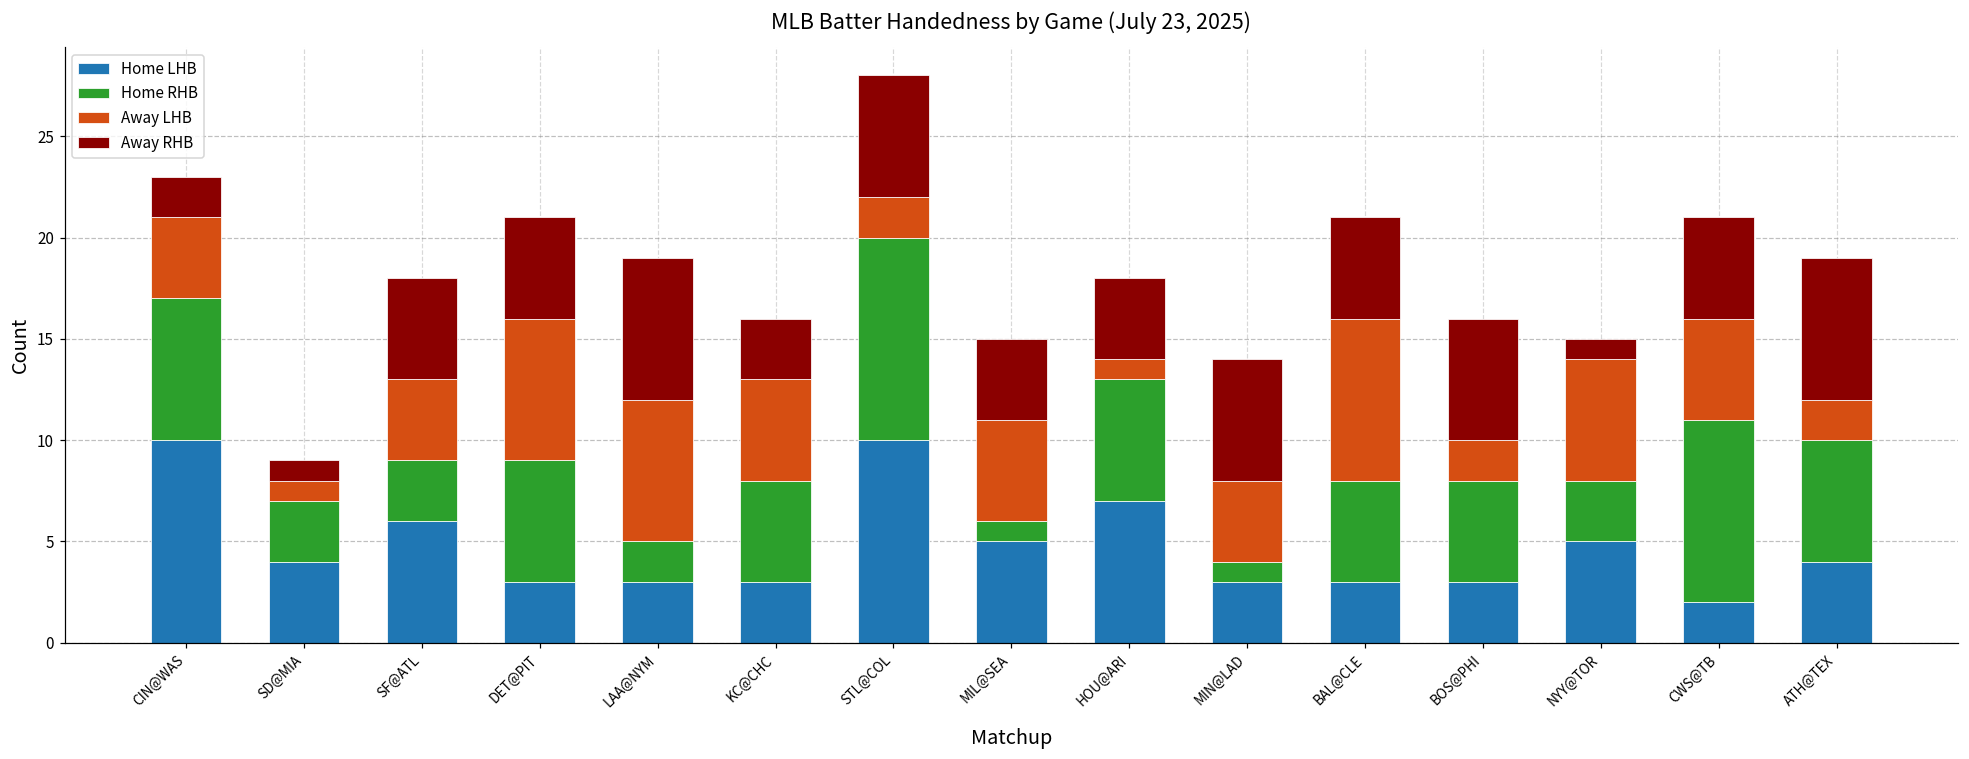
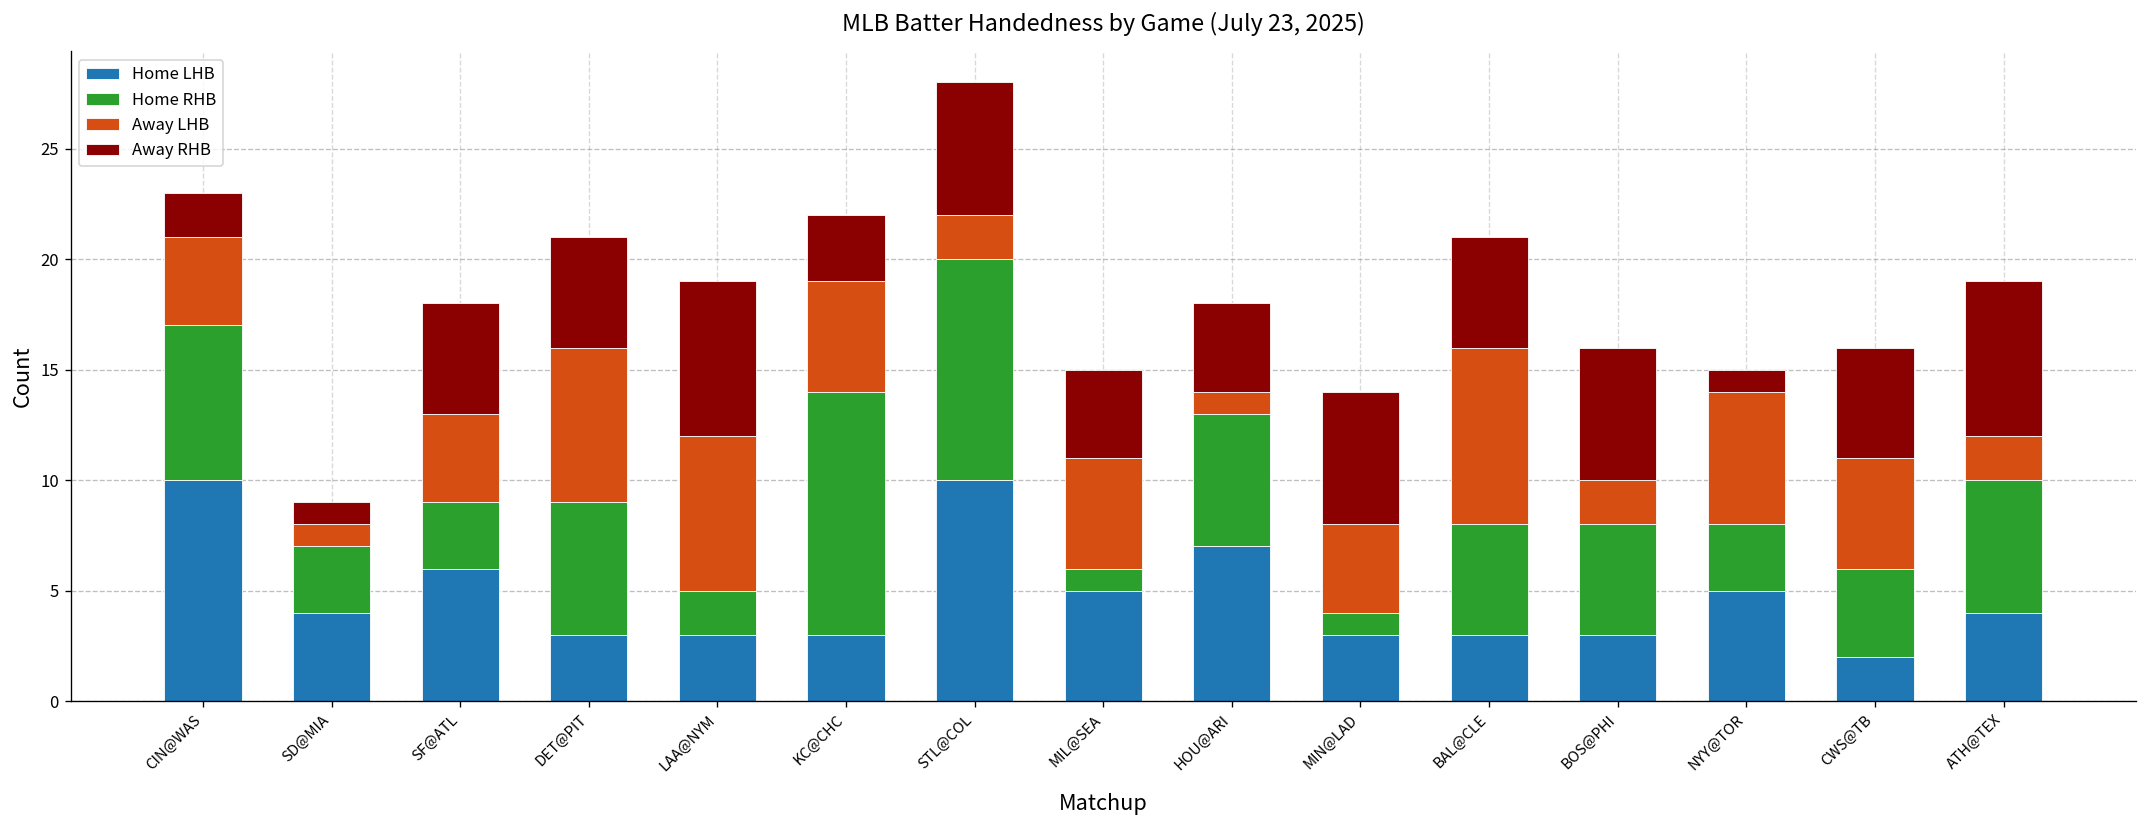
Home RHB, KC@CHC: 5 -> 11
Home RHB, CWS@TB: 9 -> 4
